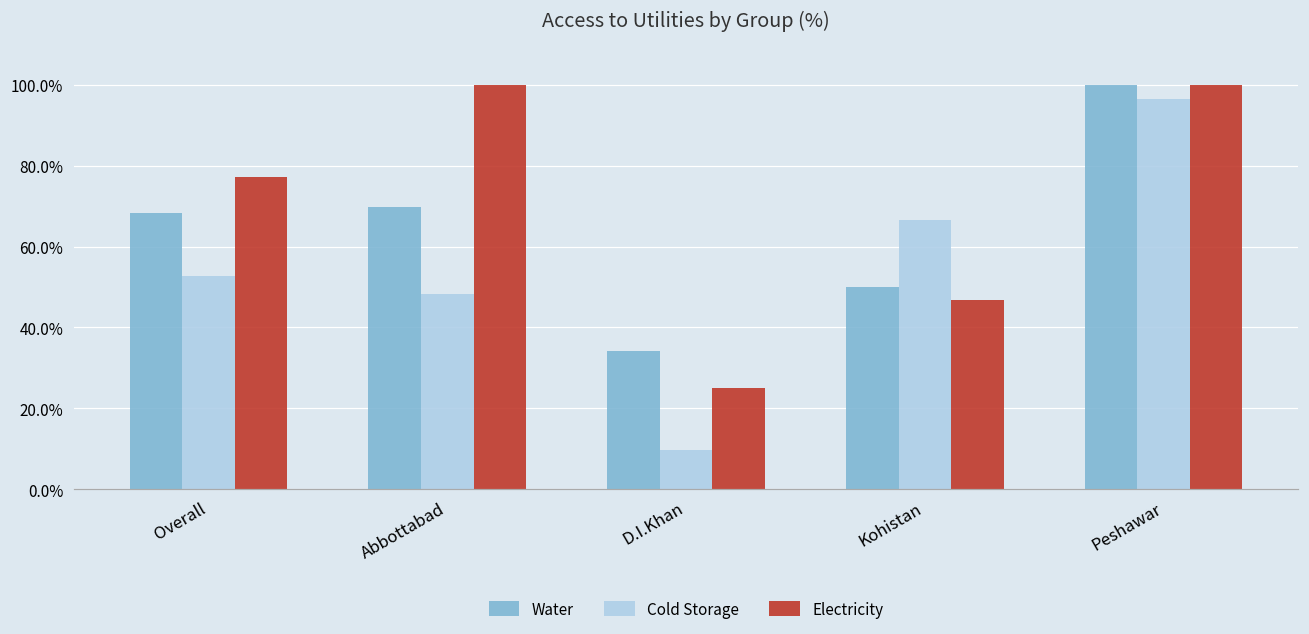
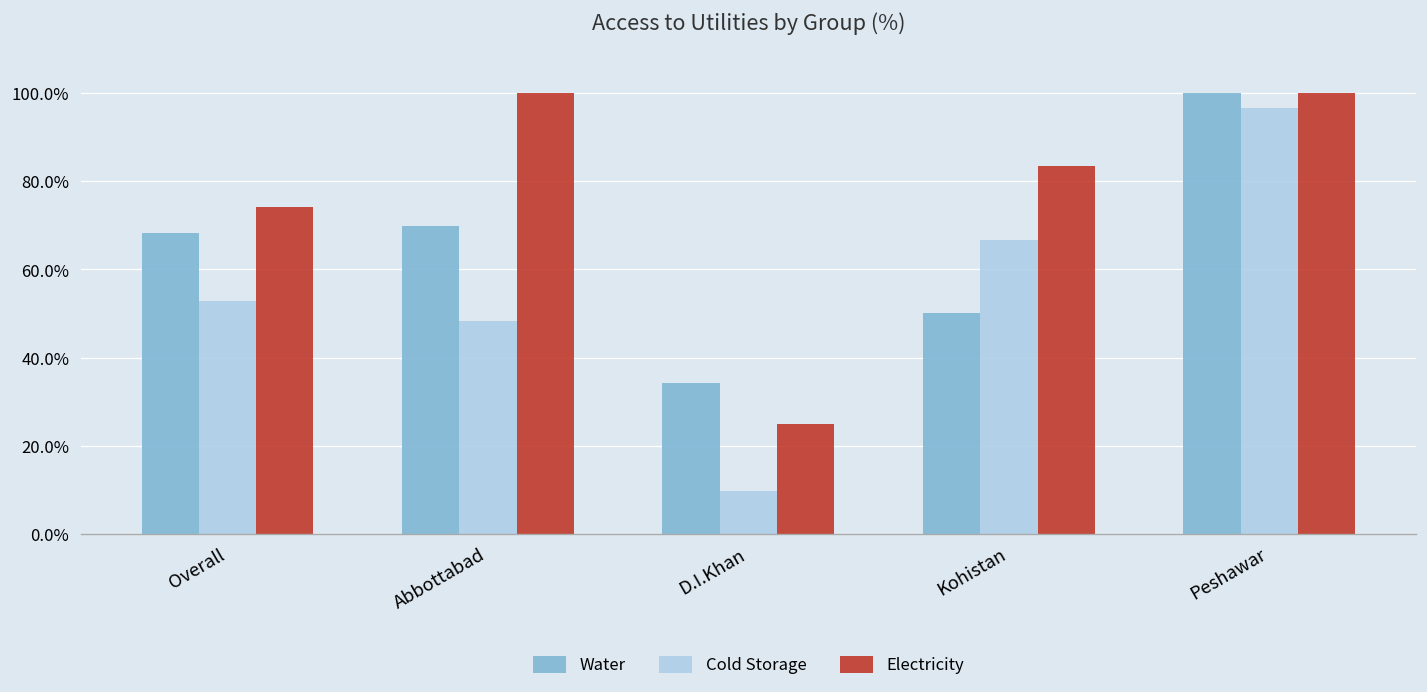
Electricity, Overall: 77% -> 74%
Electricity, Kohistan: 47% -> 83%
